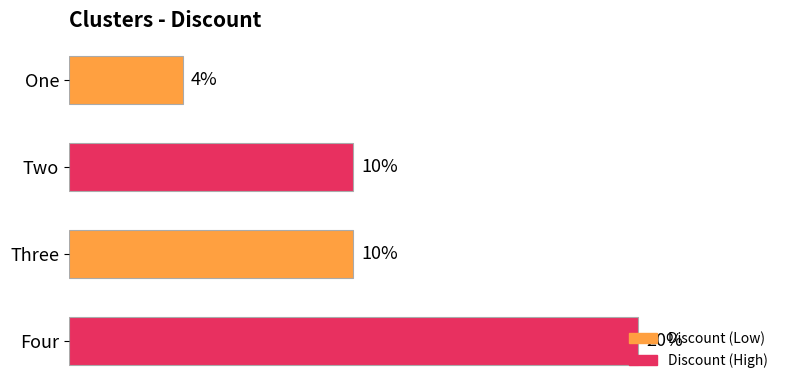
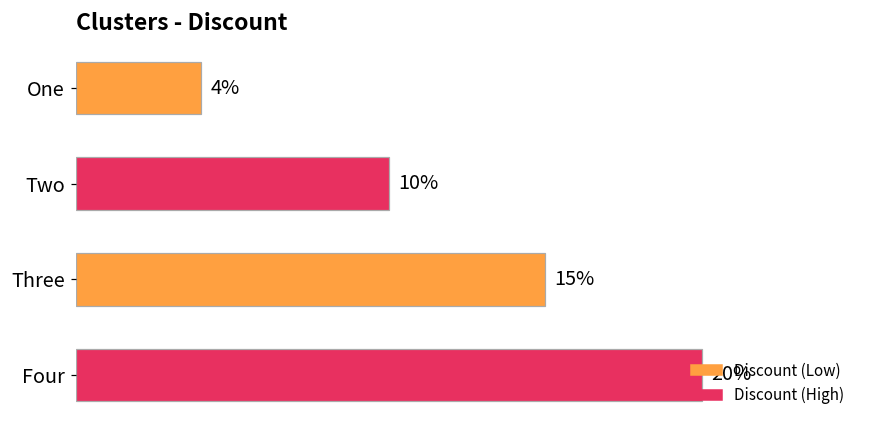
Three: 10% -> 15%
